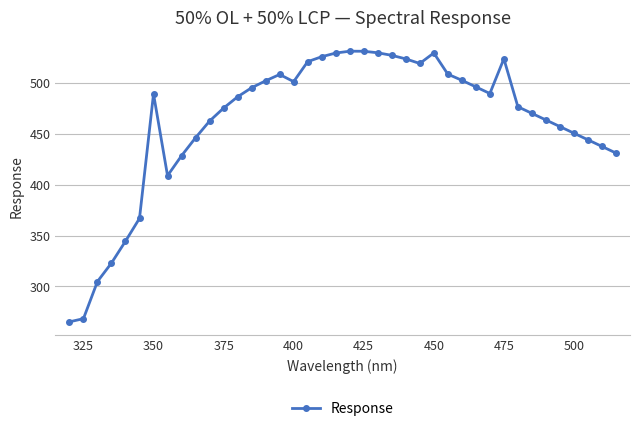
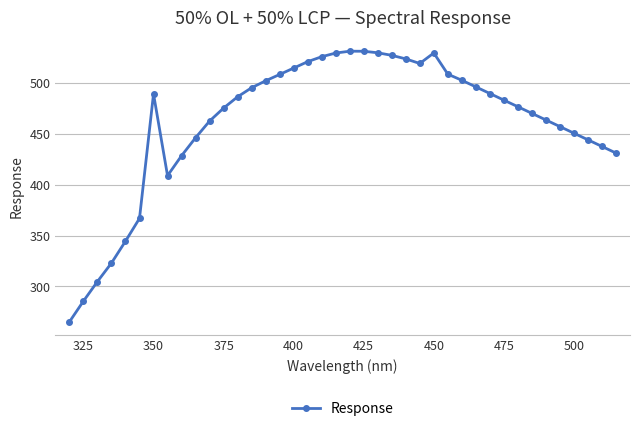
325: 268 -> 286
400: 501 -> 514
475: 524 -> 483
